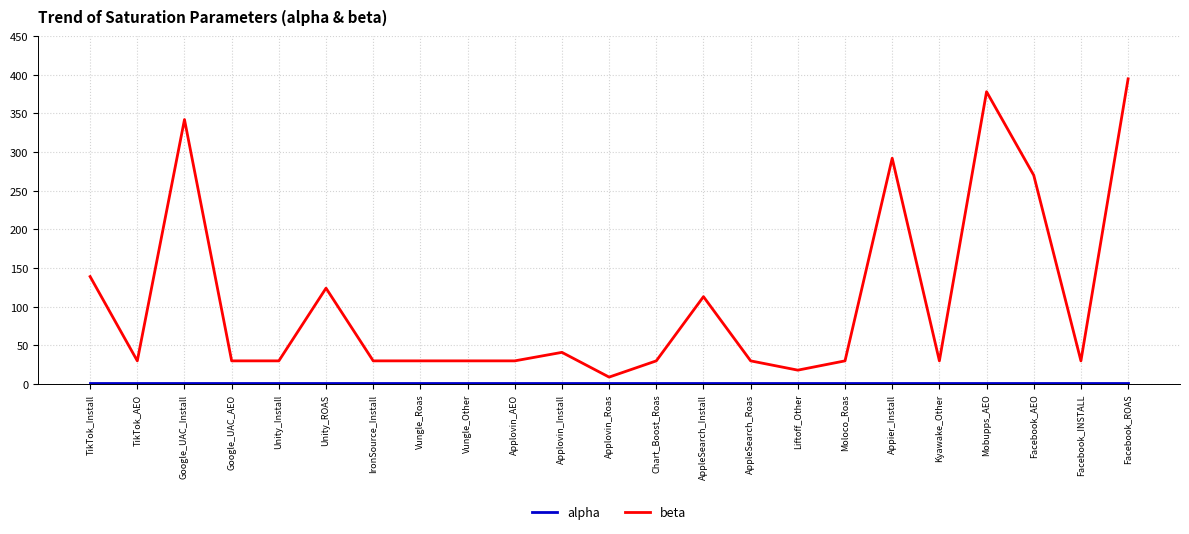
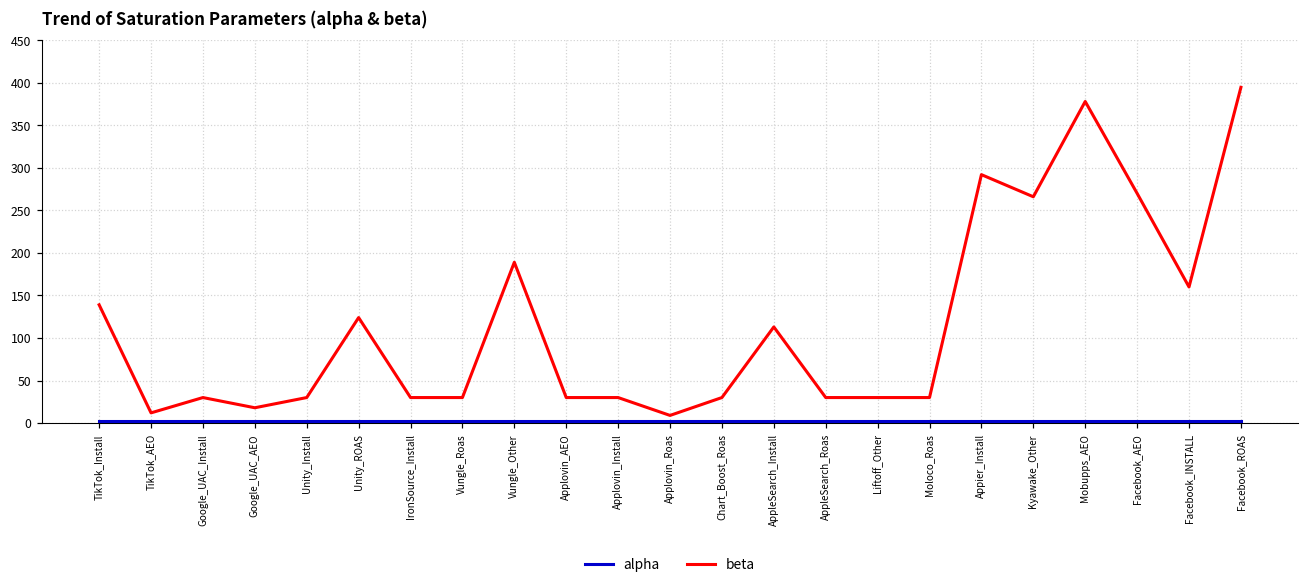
beta, TikTok_AEO: 30 -> 10
beta, Google_UAC_Install: 340 -> 30
beta, Google_UAC_AEO: 30 -> 20
beta, Vungle_Other: 30 -> 190
beta, Applovin_Install: 40 -> 30
beta, Liftoff_Other: 20 -> 30
beta, Kyawake_Other: 30 -> 270
beta, Facebook_INSTALL: 30 -> 160
